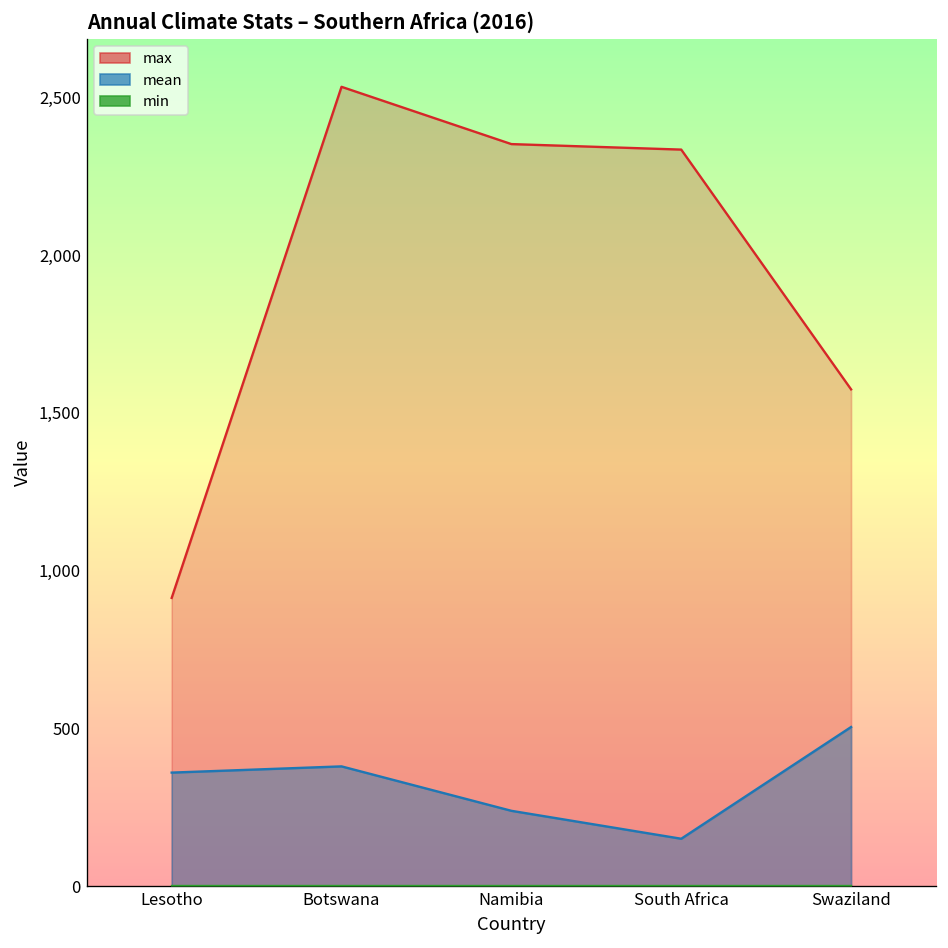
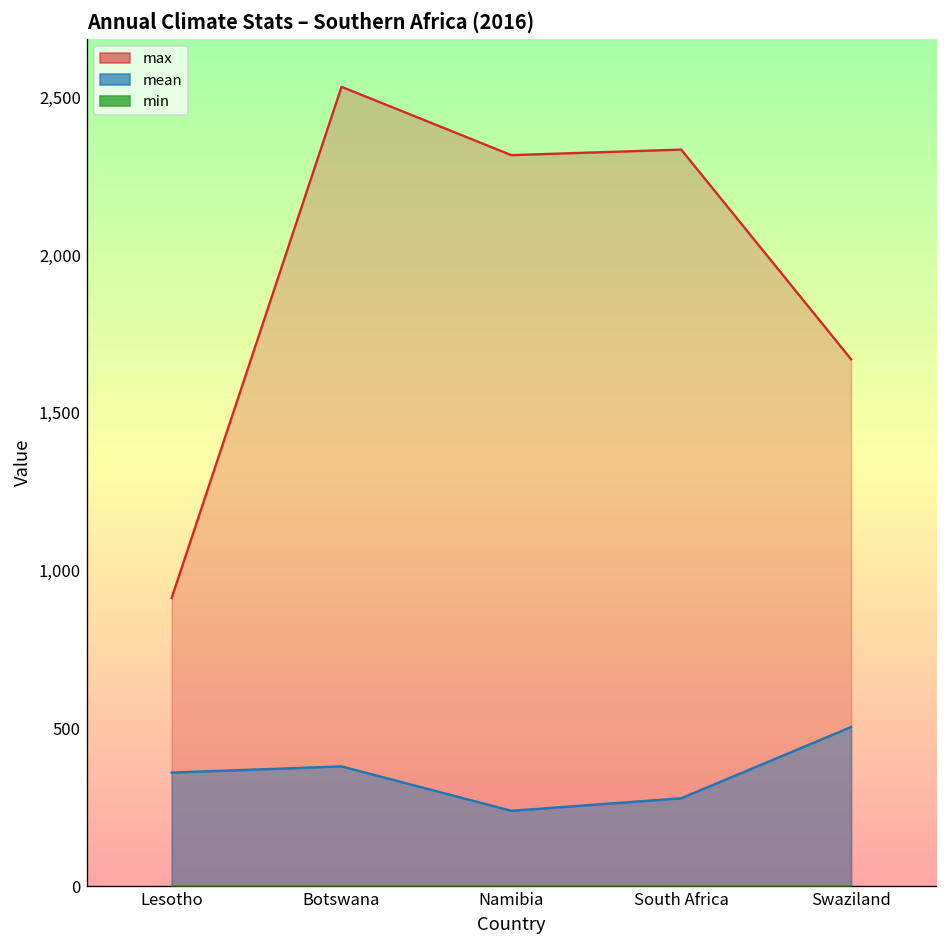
max, Namibia: 2,350 -> 2,320
mean, South Africa: 150 -> 280
max, Swaziland: 1,570 -> 1,670
